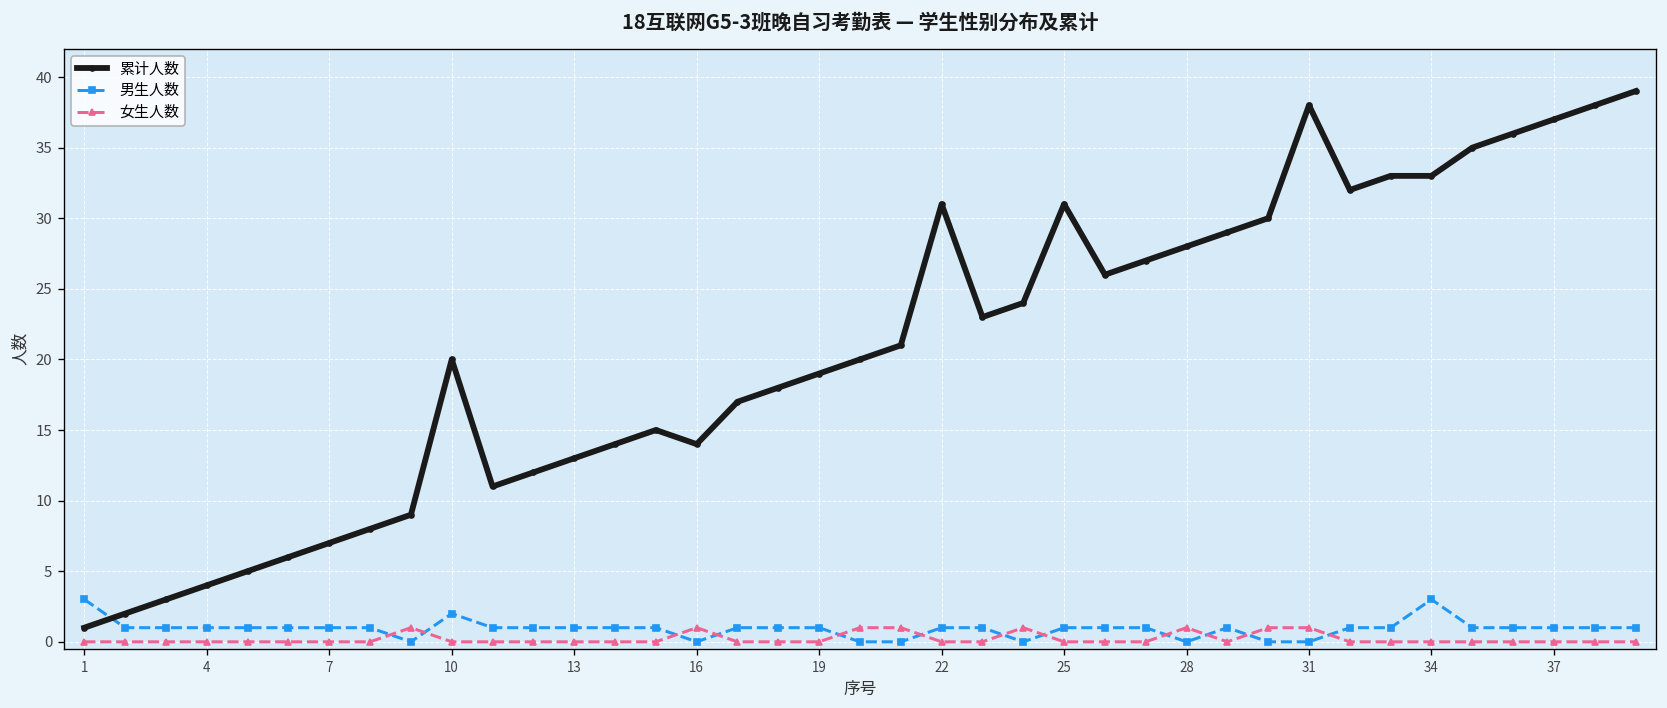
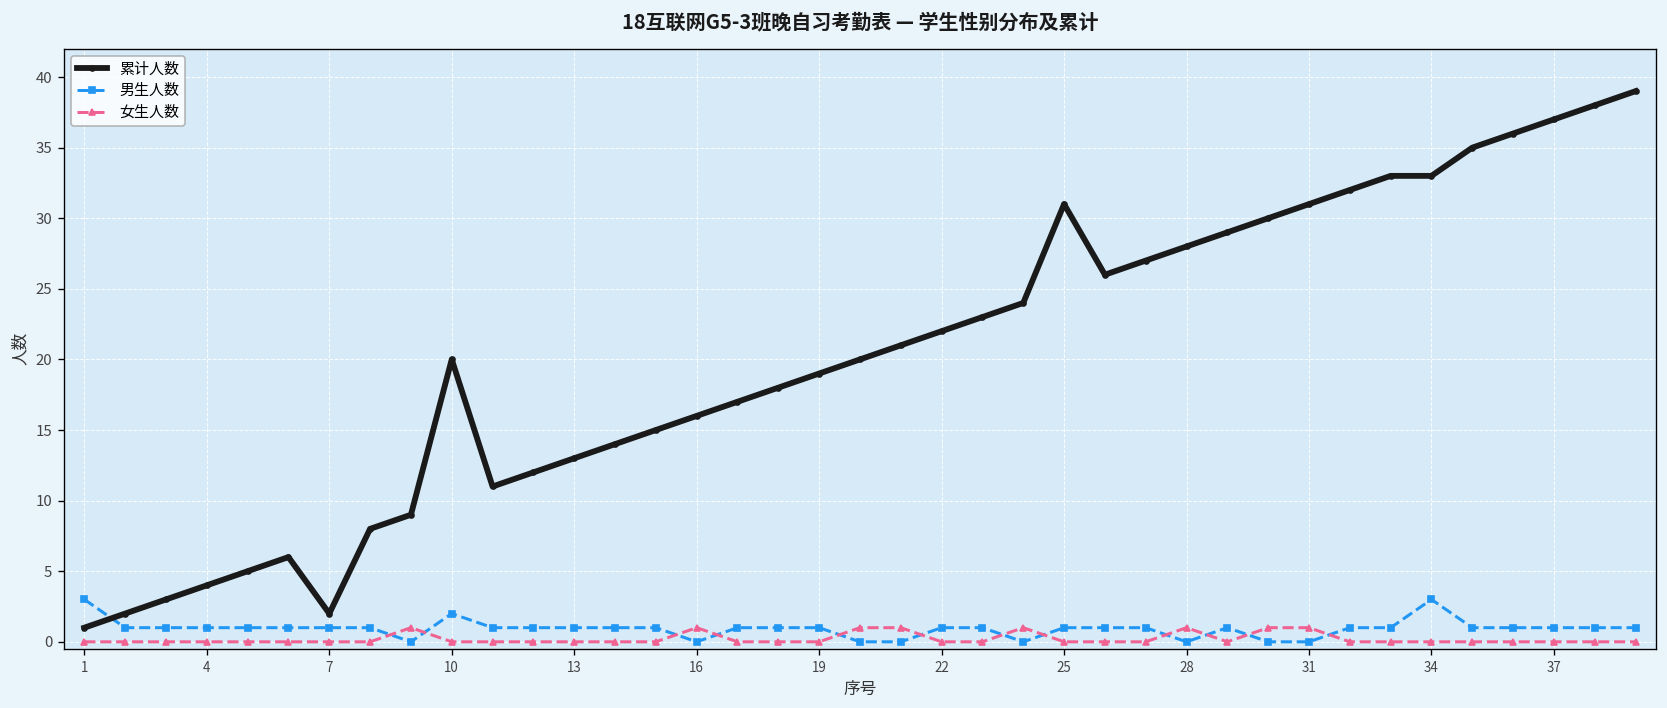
累计人数, 7: 7 -> 2
累计人数, 16: 14 -> 16
累计人数, 22: 31 -> 22
累计人数, 31: 38 -> 31
